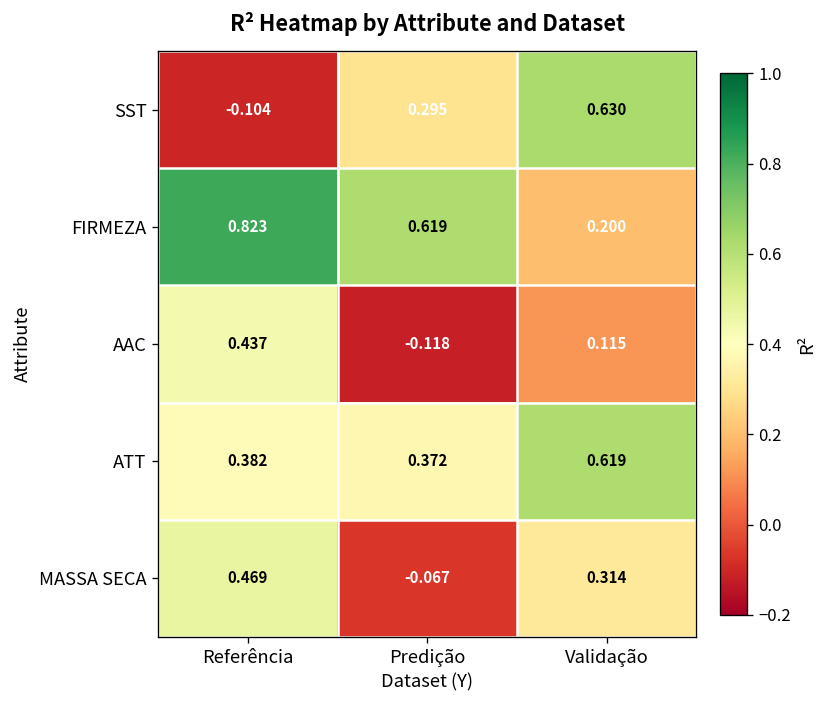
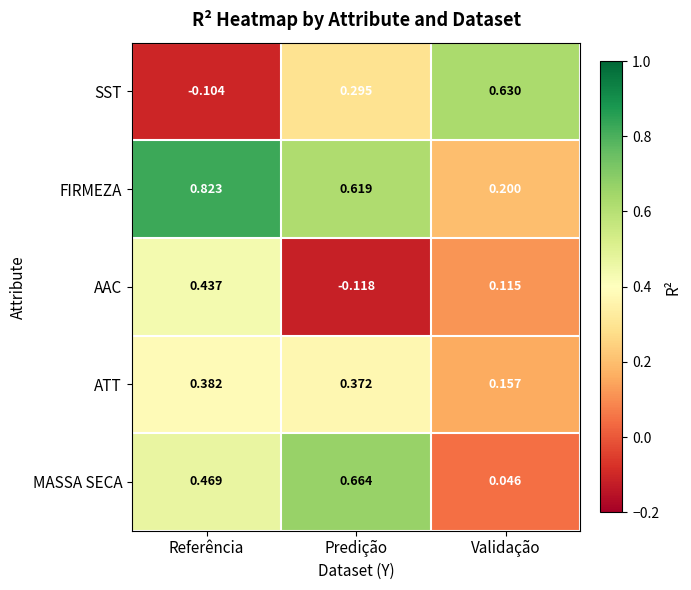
ATT, Validação: 0.619 -> 0.157
MASSA SECA, Predição: -0.067 -> 0.664
MASSA SECA, Validação: 0.314 -> 0.046
